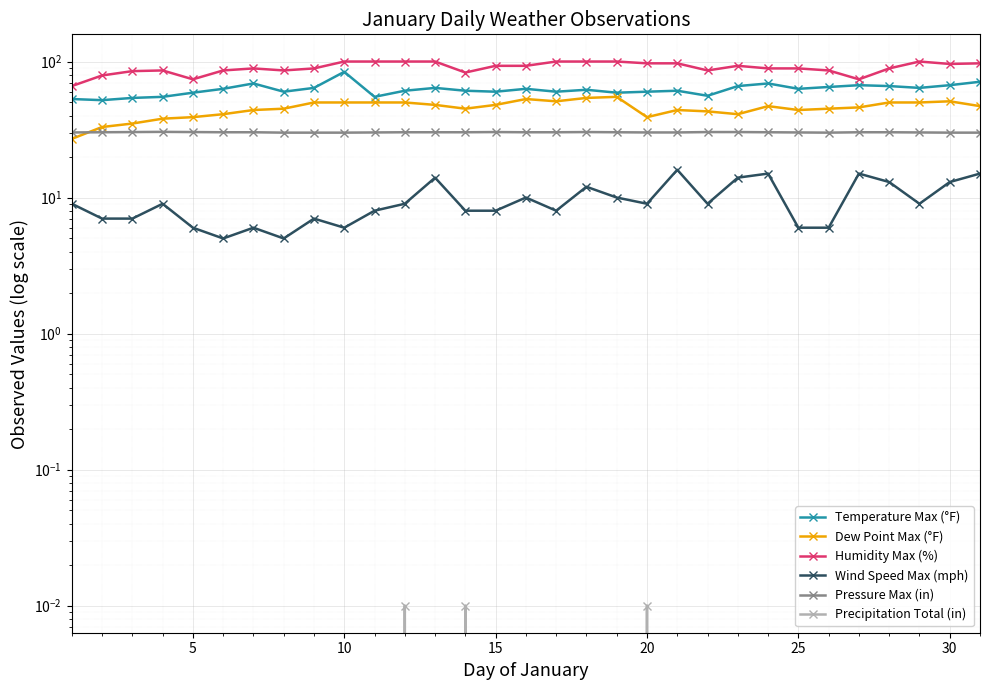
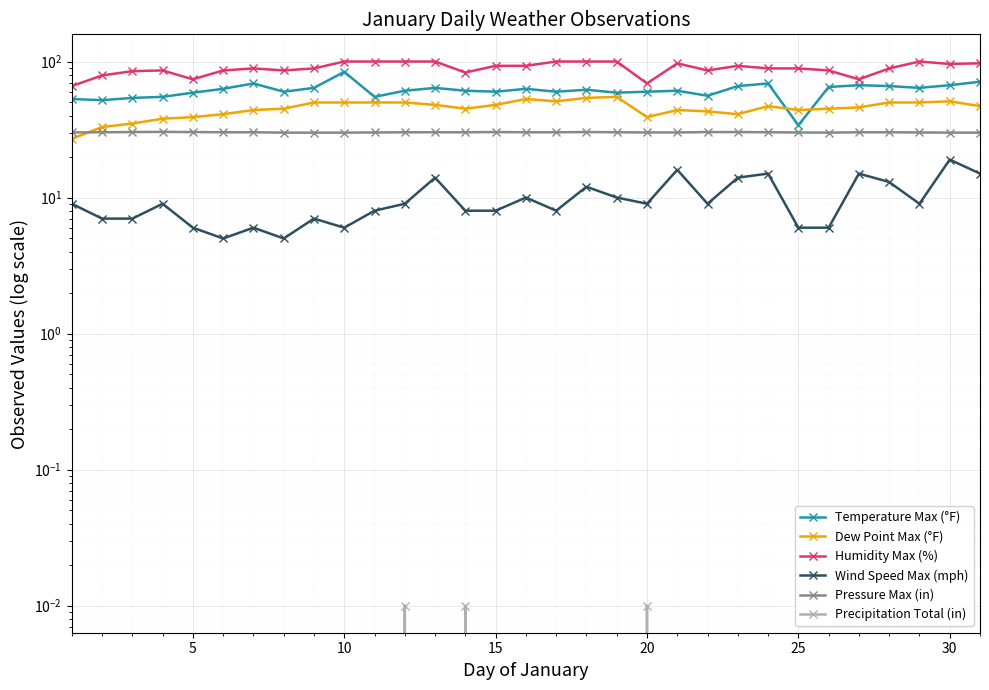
Humidity Max (%), 20: 100 -> 70
Temperature Max (°F), 25: 60 -> 34
Wind Speed Max (mph), 30: 13 -> 19
